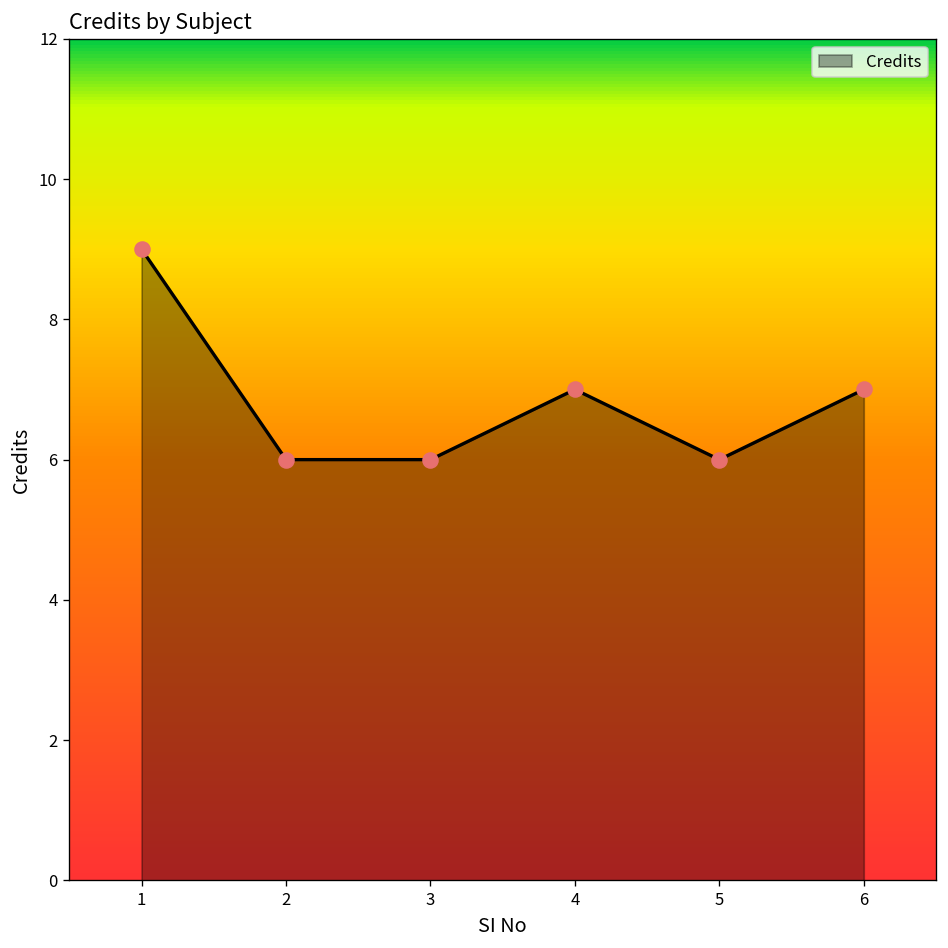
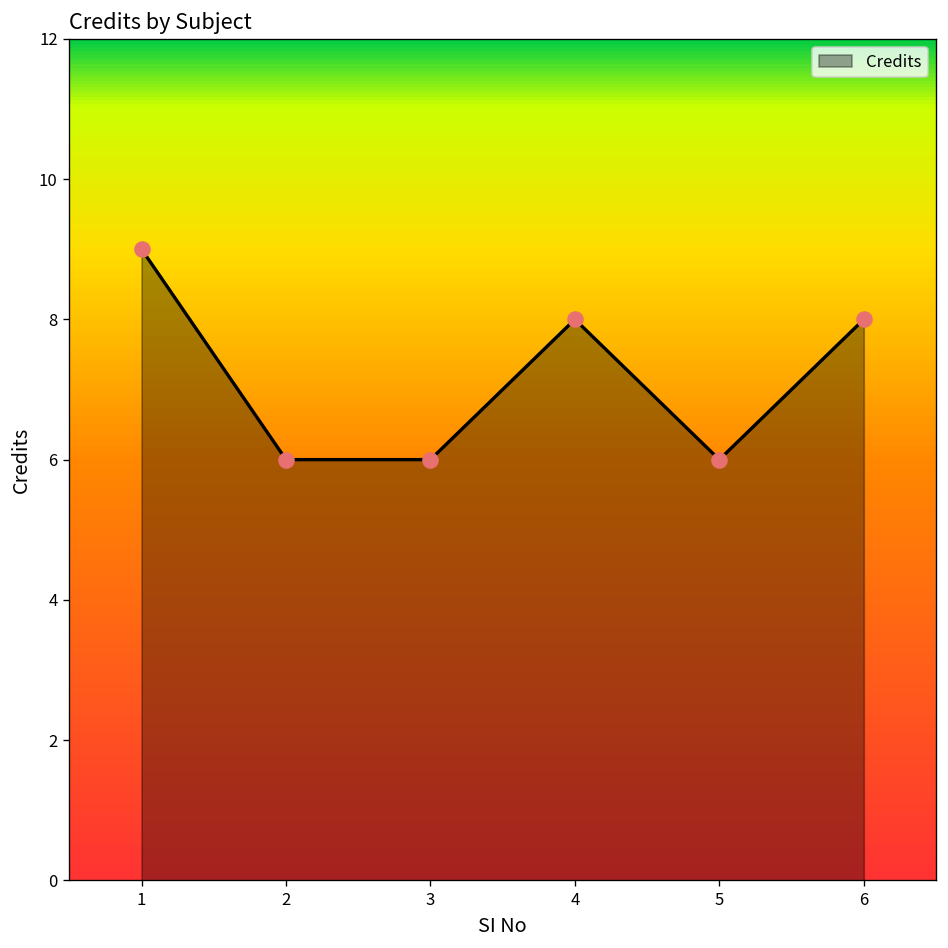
4: 7 -> 8
6: 7 -> 8
